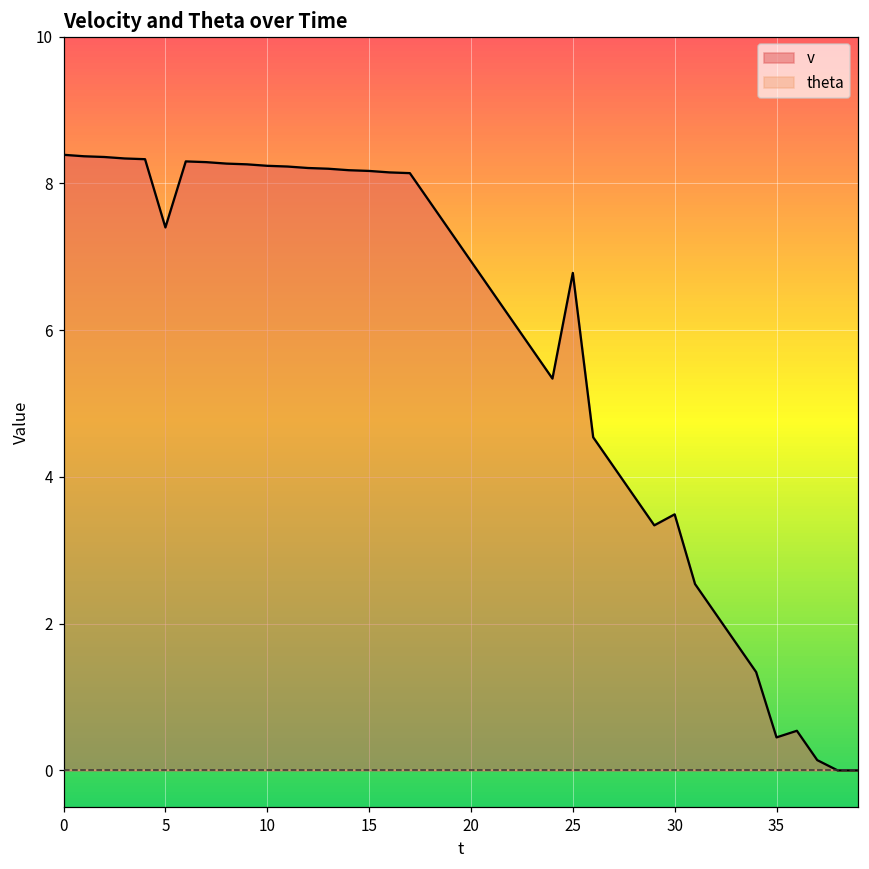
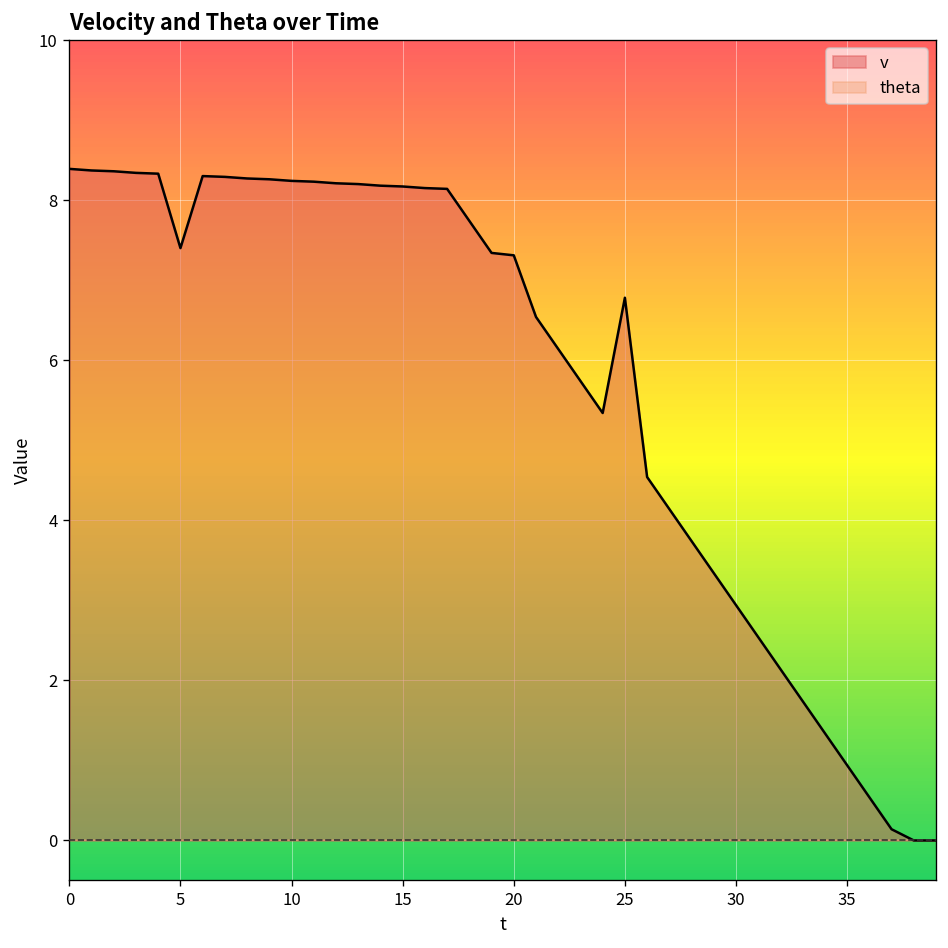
v, 20: 6.9 -> 7.3
v, 30: 3.5 -> 2.9
v, 35: 0.5 -> 0.9
